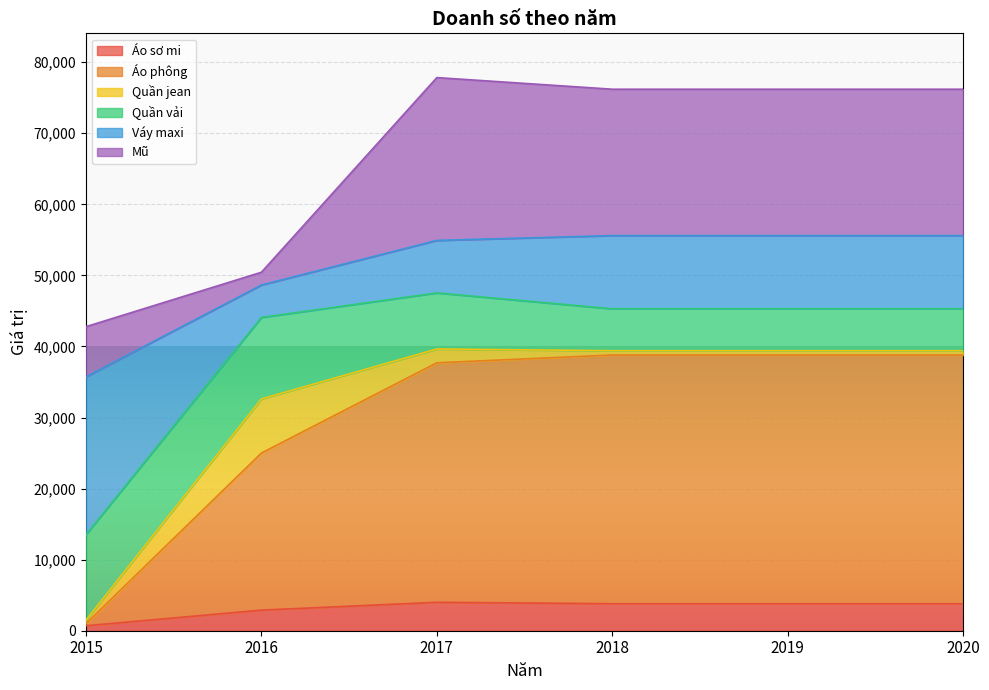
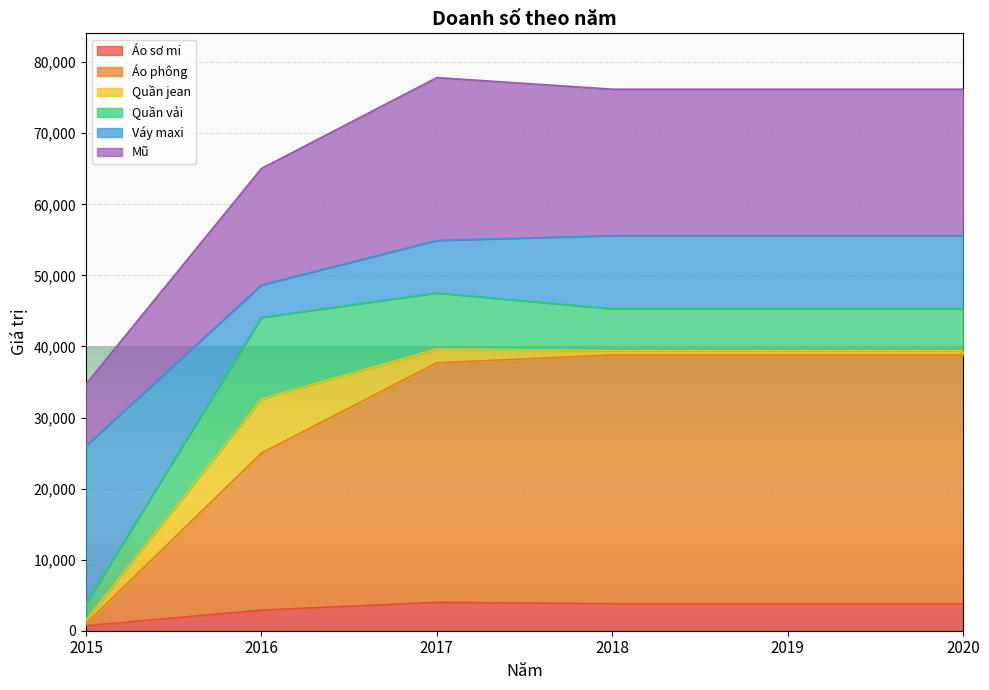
Quần vải, 2015: 12,000 -> 2,000
Mũ, 2015: 7,000 -> 9,000
Mũ, 2016: 2,000 -> 16,000
